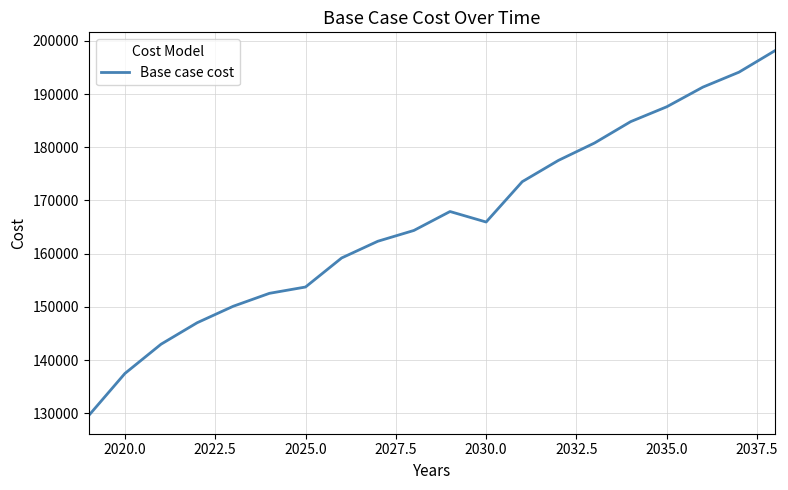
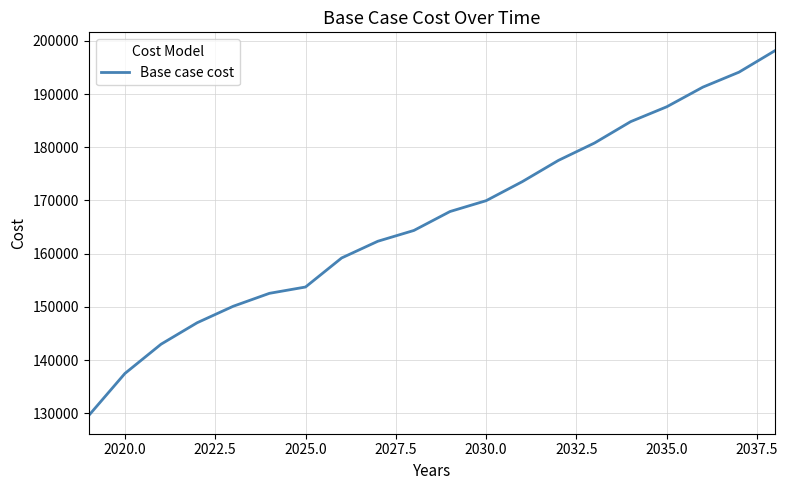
2030.0: 166000 -> 170000
